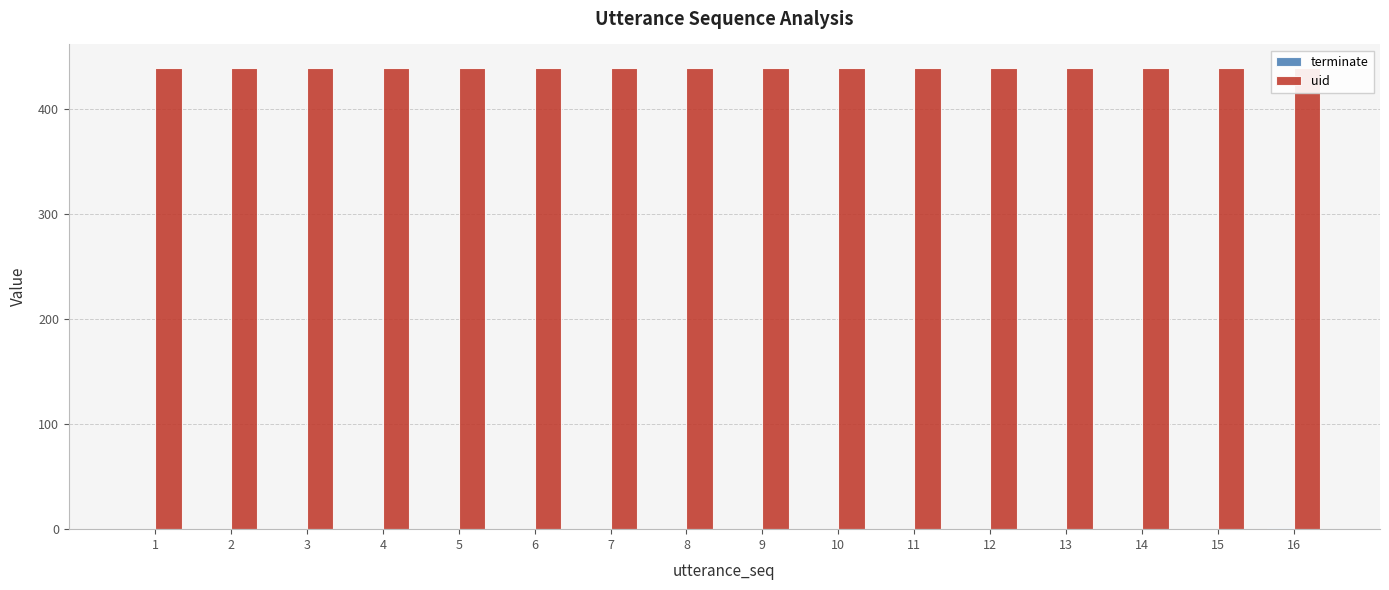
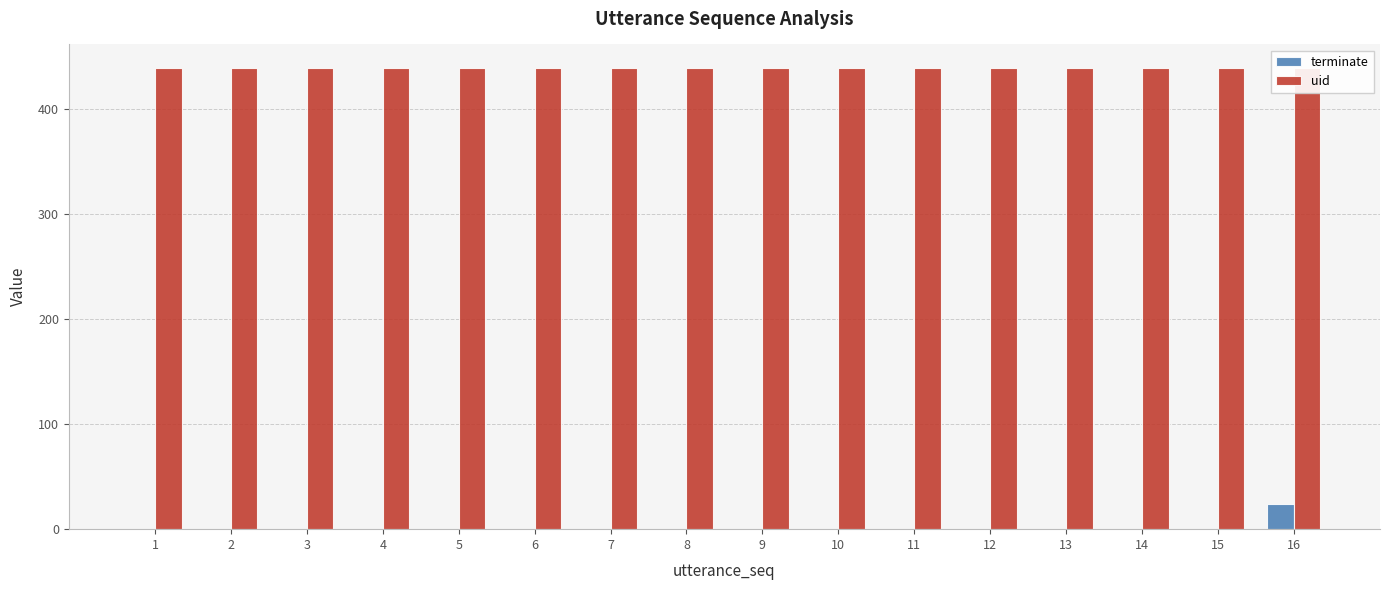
terminate, 16: 1 -> 24
